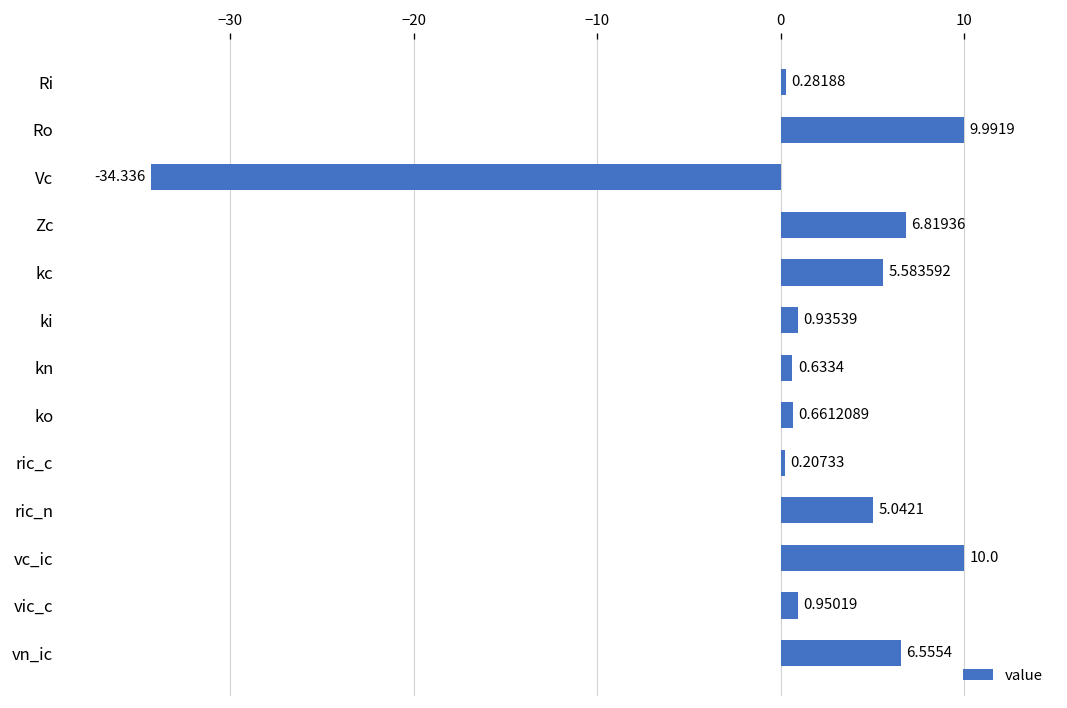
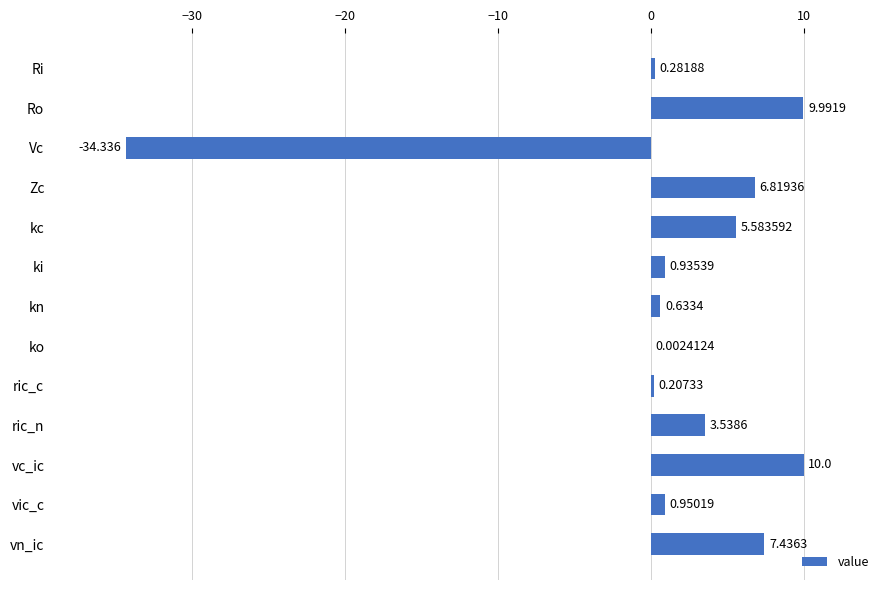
ko: 0.6612089 -> 0.0024124
ric_n: 5.0421 -> 3.5386
vn_ic: 6.5554 -> 7.4363
